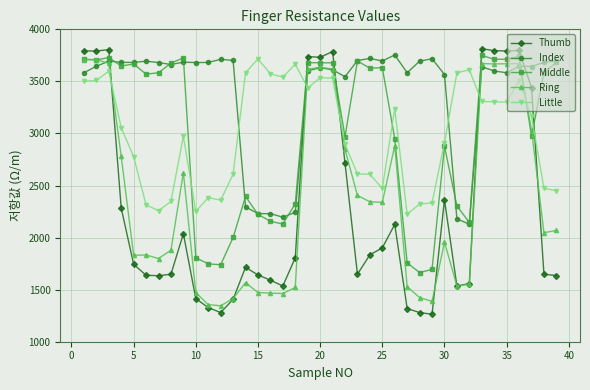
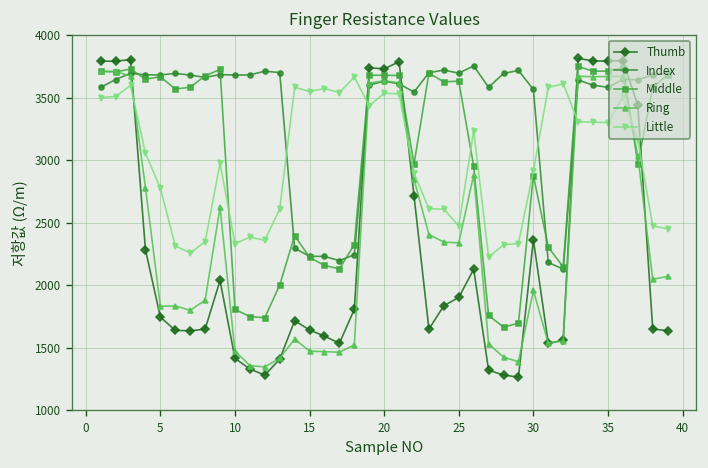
Little, 10: 2250 -> 2330
Little, 15: 3720 -> 3550
